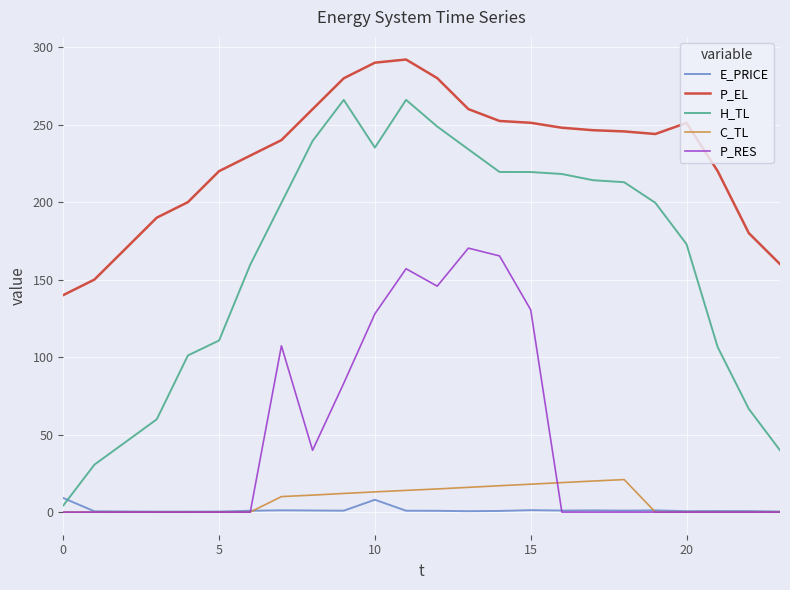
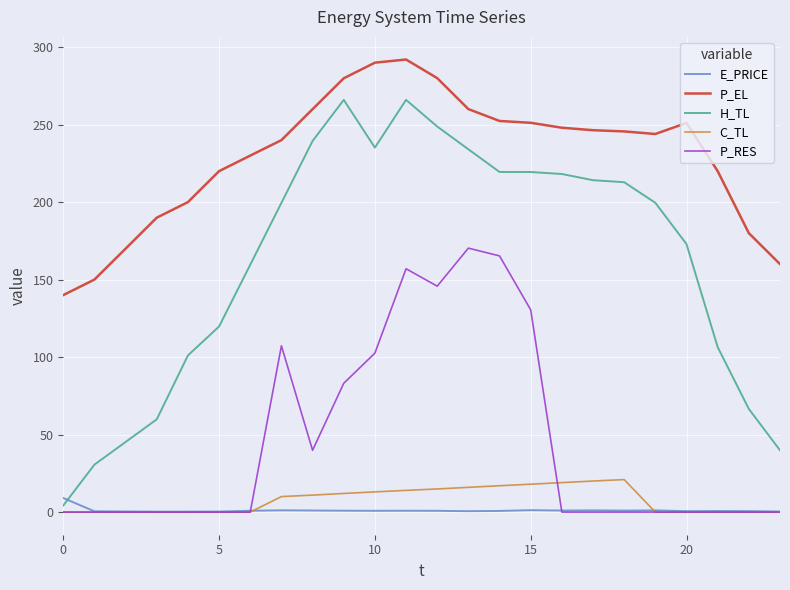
H_TL, 5: 111 -> 120
E_PRICE, 10: 8 -> 1
P_RES, 10: 128 -> 103
